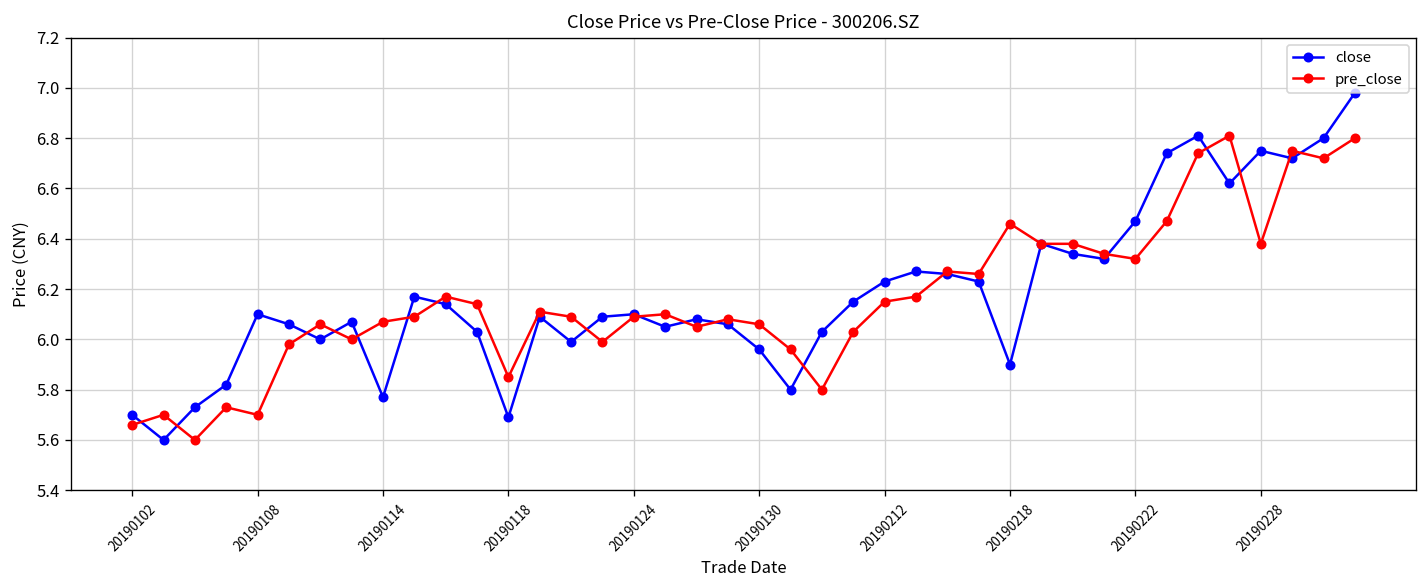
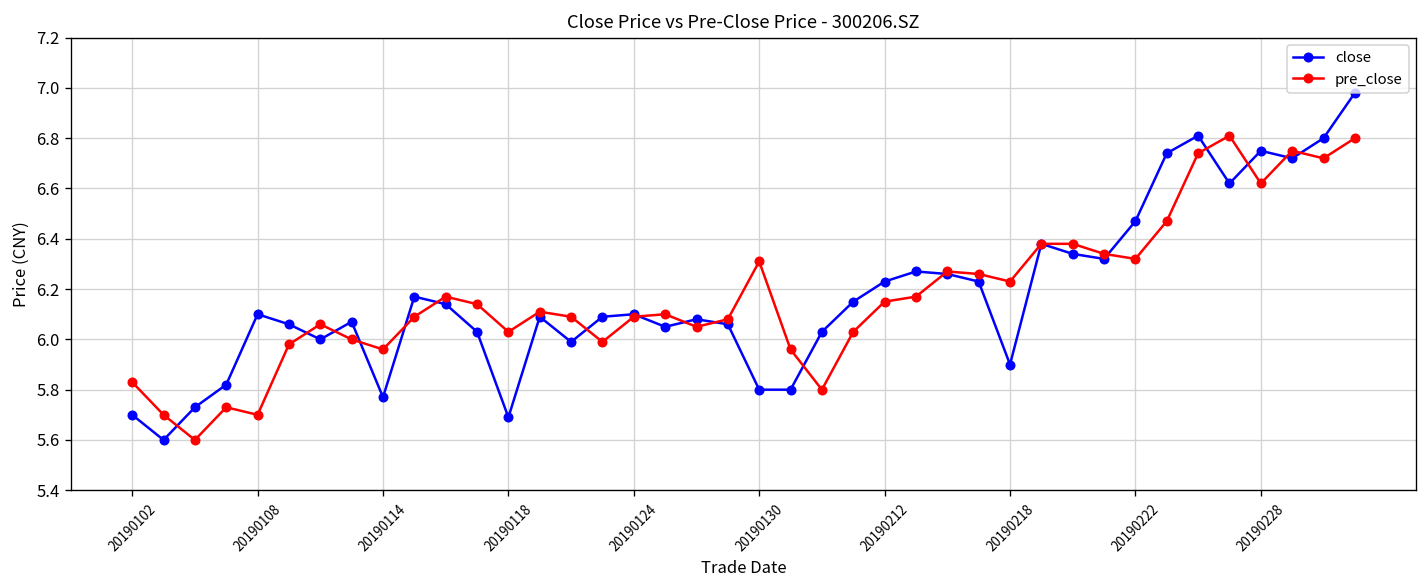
pre_close, 20190102: 5.66 -> 5.83
pre_close, 20190114: 6.07 -> 5.96
pre_close, 20190118: 5.85 -> 6.03
close, 20190130: 5.96 -> 5.80
pre_close, 20190130: 6.06 -> 6.31
pre_close, 20190218: 6.46 -> 6.23
pre_close, 20190228: 6.38 -> 6.62
